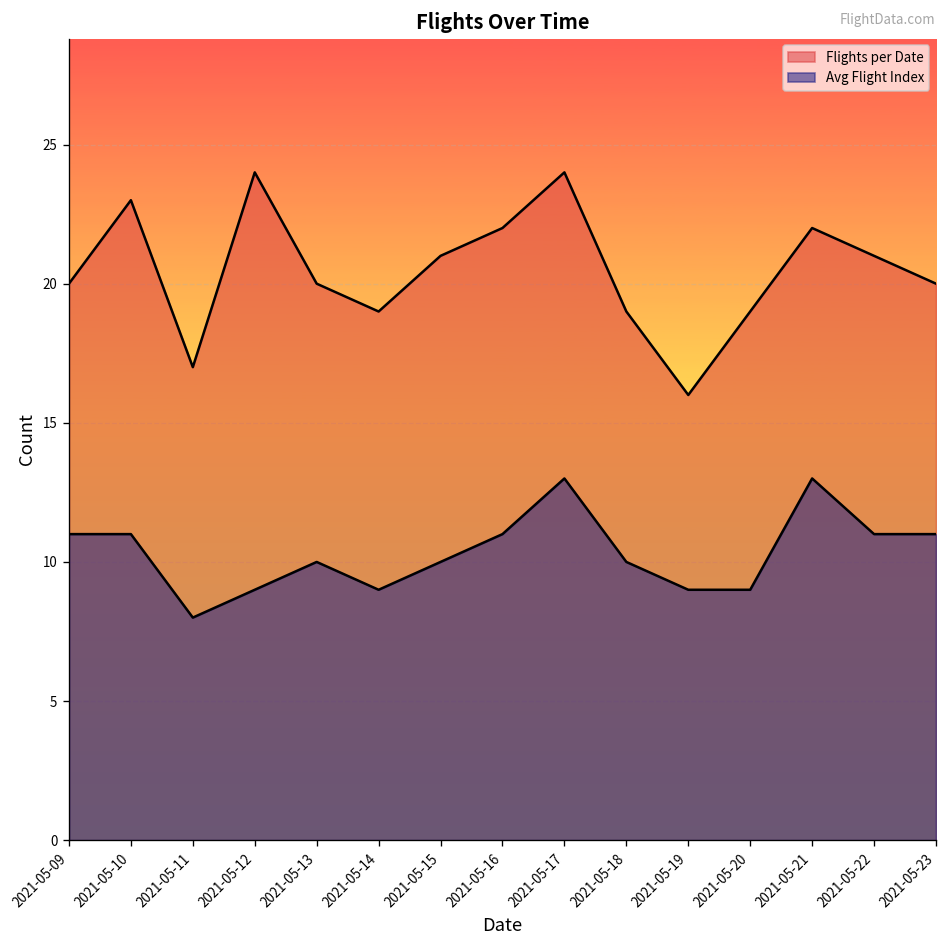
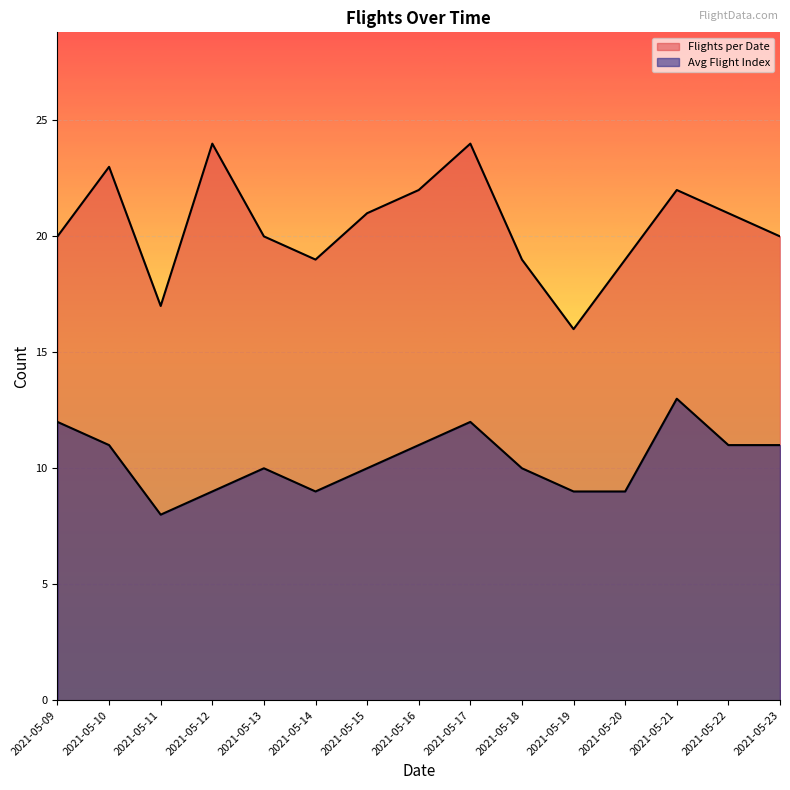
Avg Flight Index, 2021-05-09: 11 -> 12
Avg Flight Index, 2021-05-17: 13 -> 12
